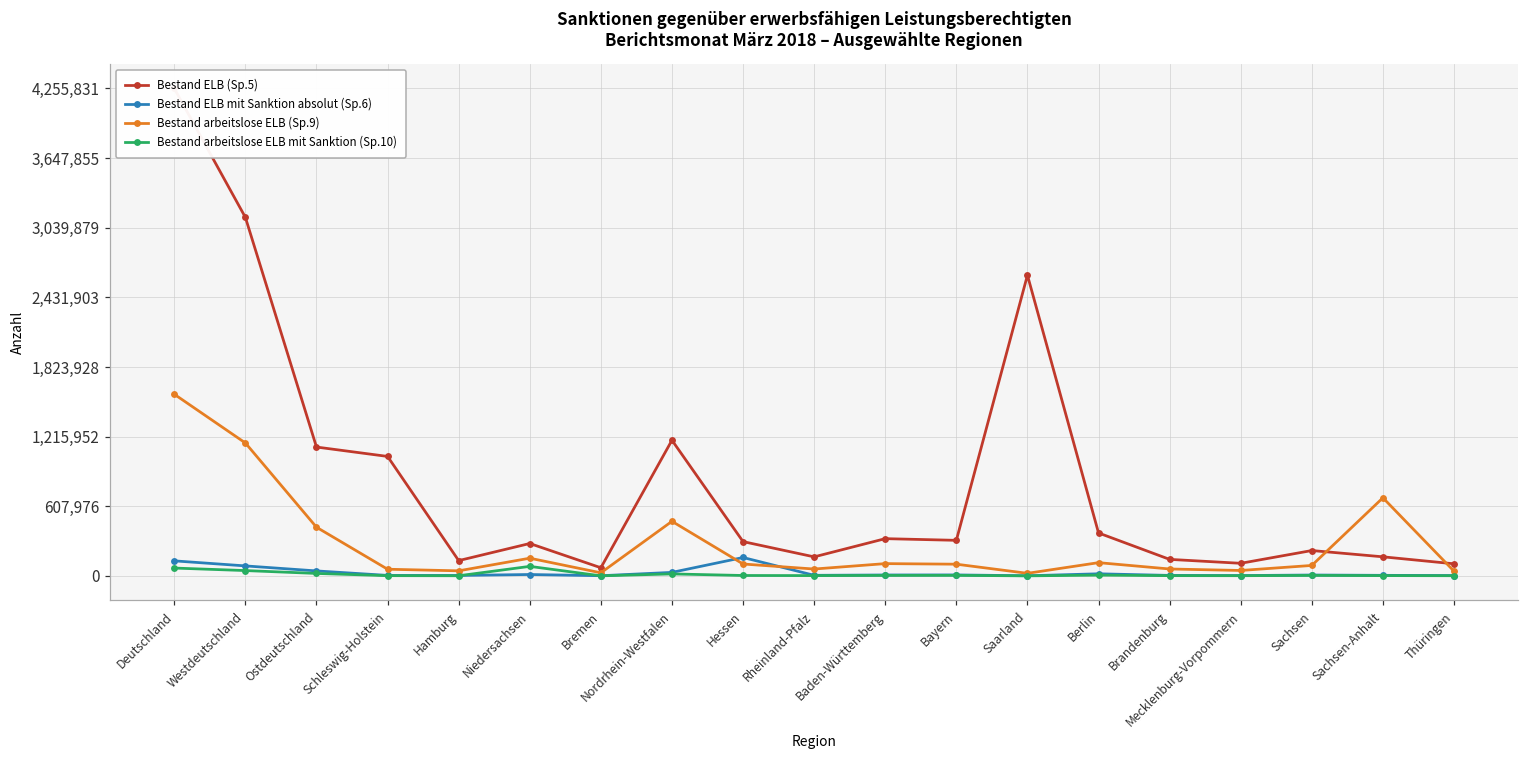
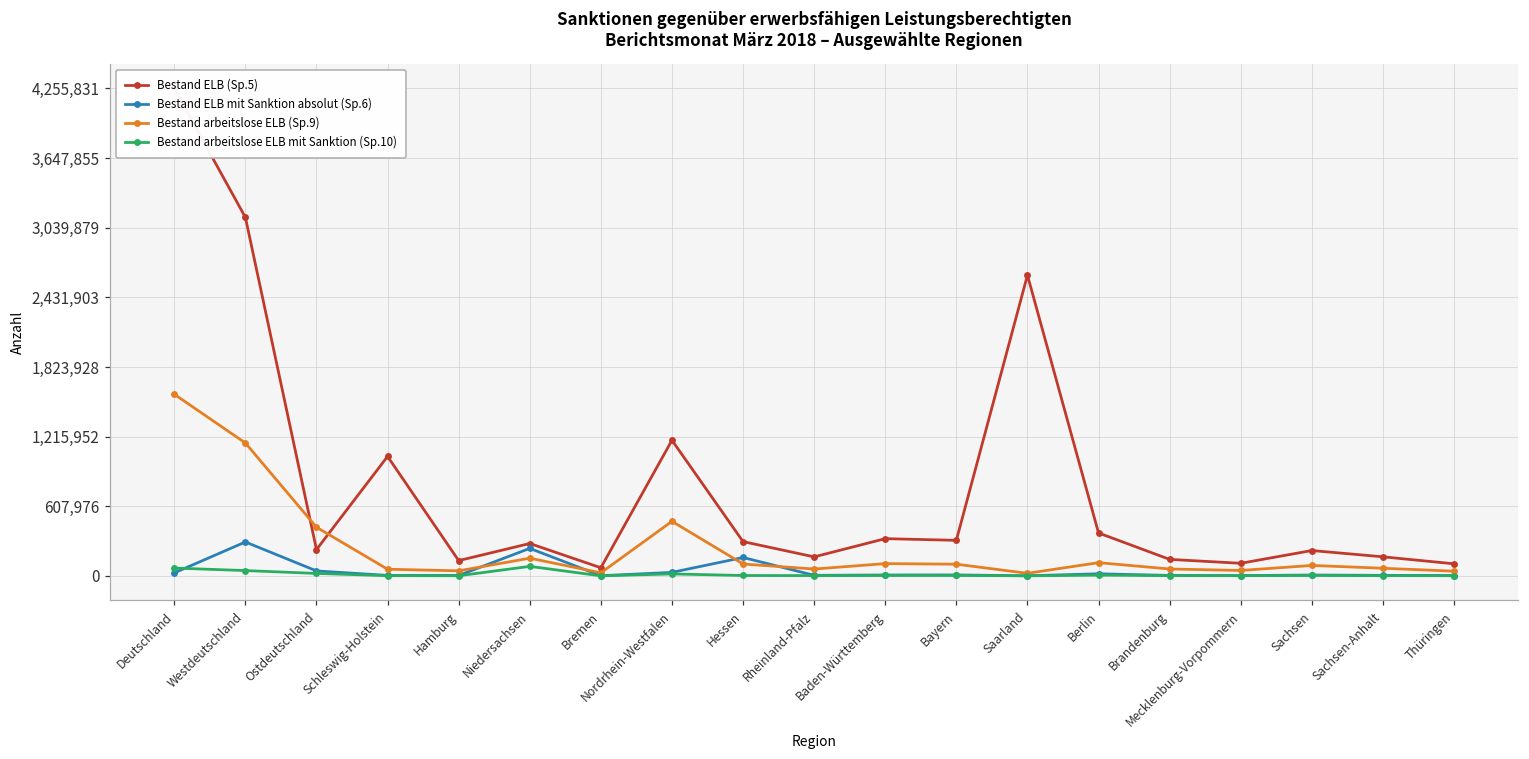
Bestand ELB mit Sanktion absolut (Sp.6), Deutschland: 130,000 -> 30,000
Bestand ELB mit Sanktion absolut (Sp.6), Westdeutschland: 90,000 -> 300,000
Bestand ELB (Sp.5), Ostdeutschland: 1,130,000 -> 230,000
Bestand ELB mit Sanktion absolut (Sp.6), Niedersachsen: 10,000 -> 240,000
Bestand arbeitslose ELB (Sp.9), Sachsen-Anhalt: 680,000 -> 70,000
